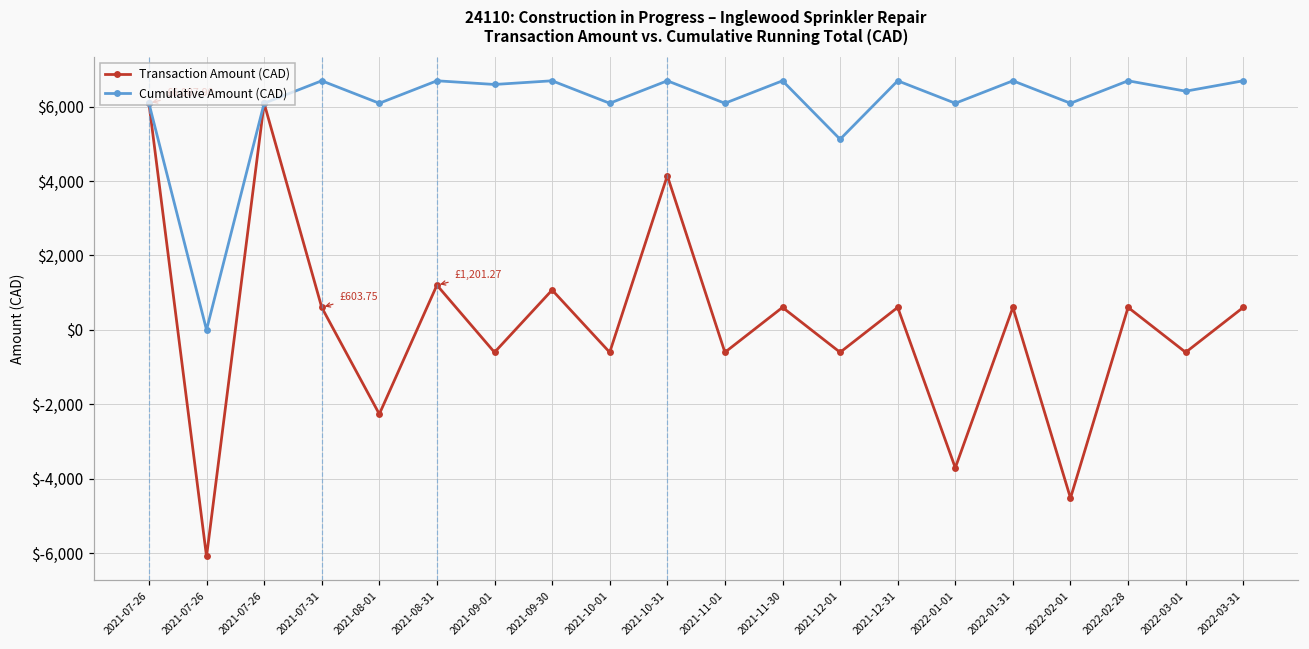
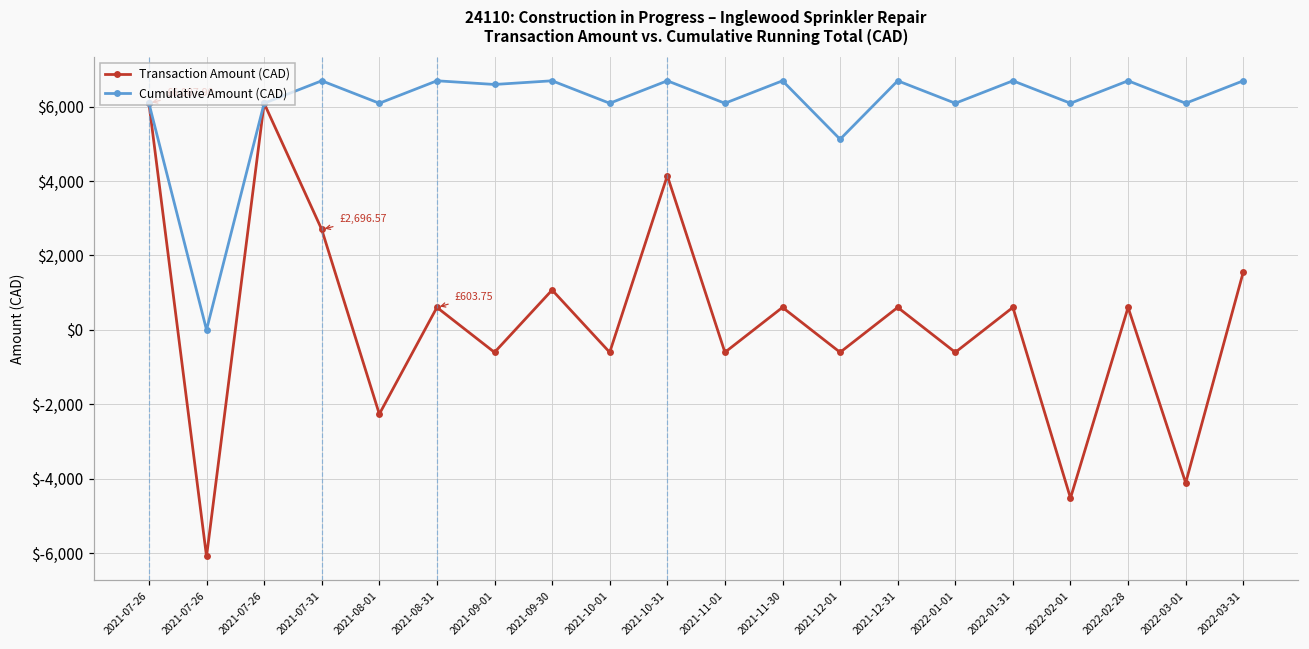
Transaction Amount (CAD), 2021-07-31: £603.75 -> £2,696.57
Transaction Amount (CAD), 2021-08-31: £1,201.27 -> £603.75
Transaction Amount (CAD), 2022-01-01: $-3,700 -> $-600
Transaction Amount (CAD), 2022-03-01: $-600 -> $-4,100
Cumulative Amount (CAD), 2022-03-01: $6,400 -> $6,100
Transaction Amount (CAD), 2022-03-31: $600 -> $1,600
